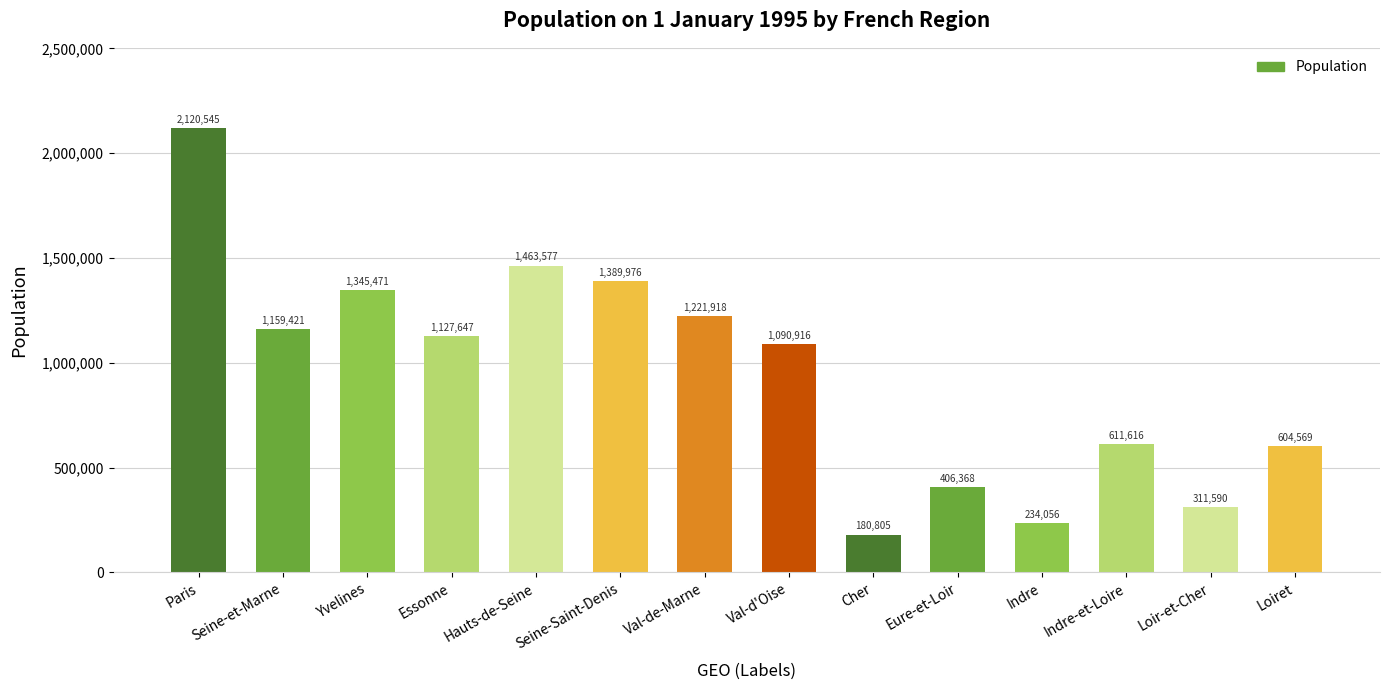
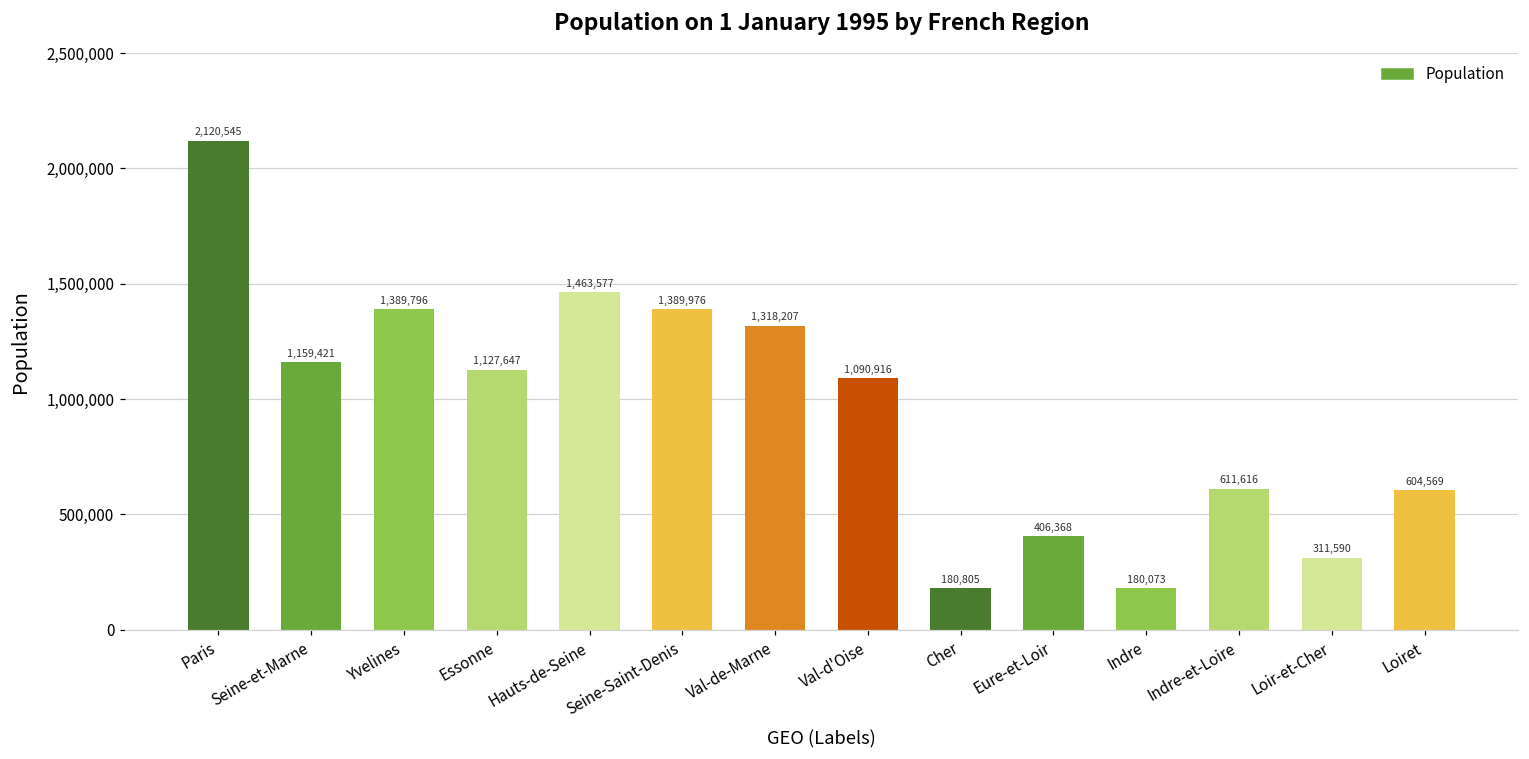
Yvelines: 1,345,471 -> 1,389,796
Val-de-Marne: 1,221,918 -> 1,318,207
Indre: 234,056 -> 180,073
